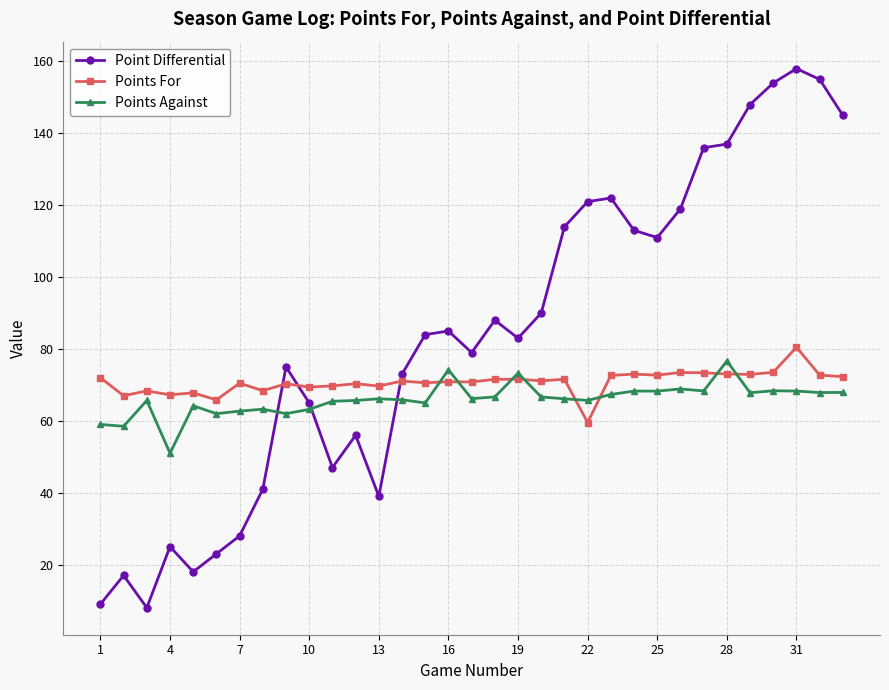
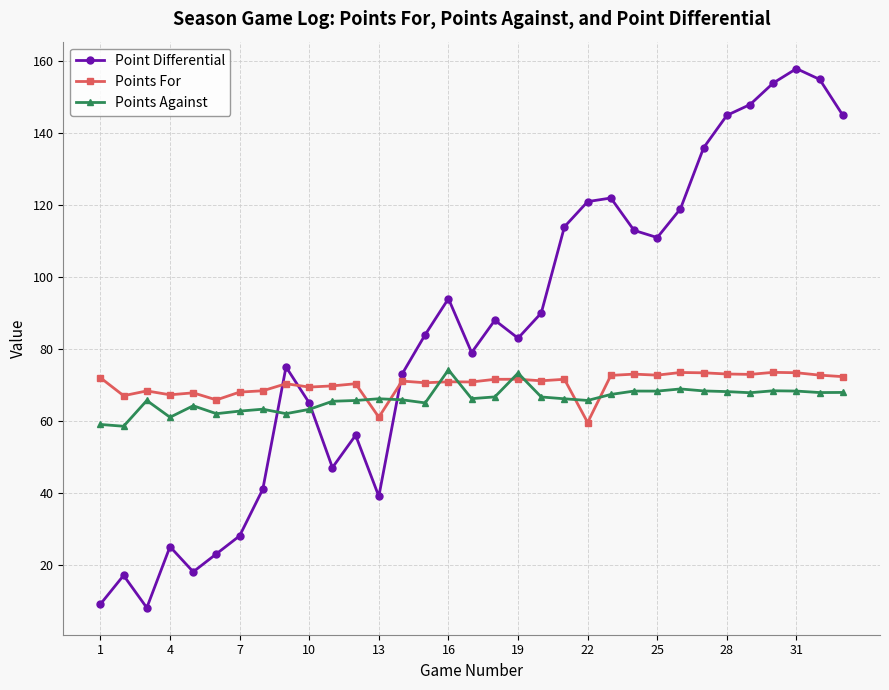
Points Against, 4: 51 -> 61
Points For, 7: 71 -> 68
Points For, 13: 70 -> 61
Point Differential, 16: 85 -> 94
Point Differential, 28: 137 -> 145
Points Against, 28: 77 -> 68
Points For, 31: 80 -> 73
